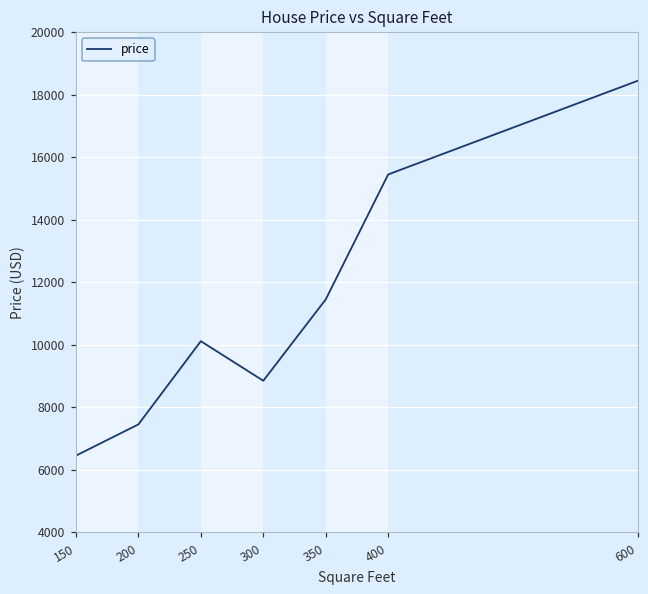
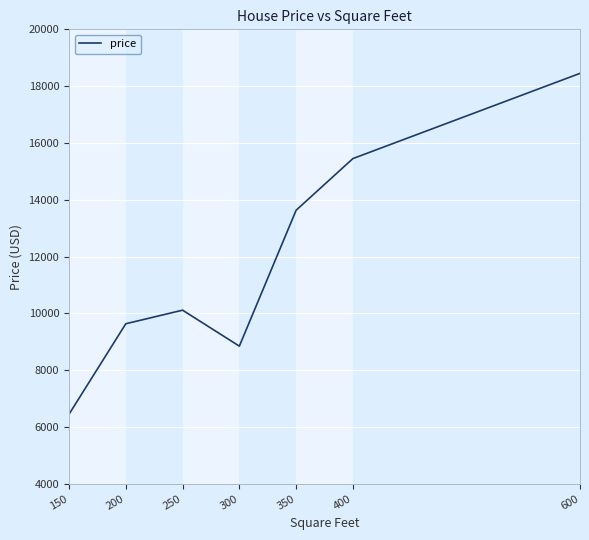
200: 7500 -> 9600
350: 11500 -> 13600
